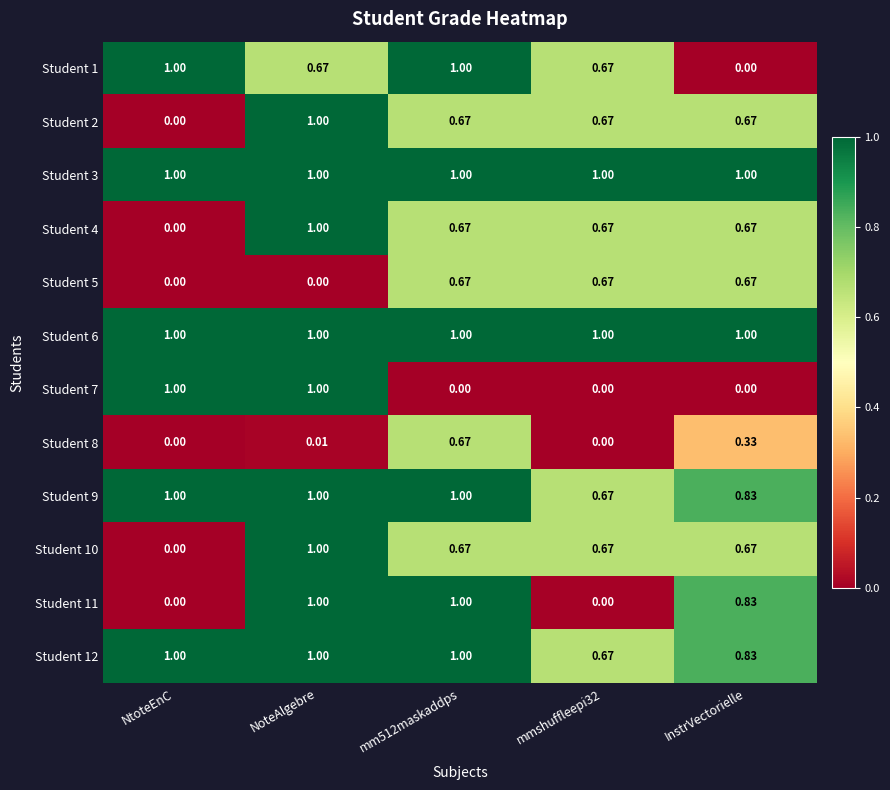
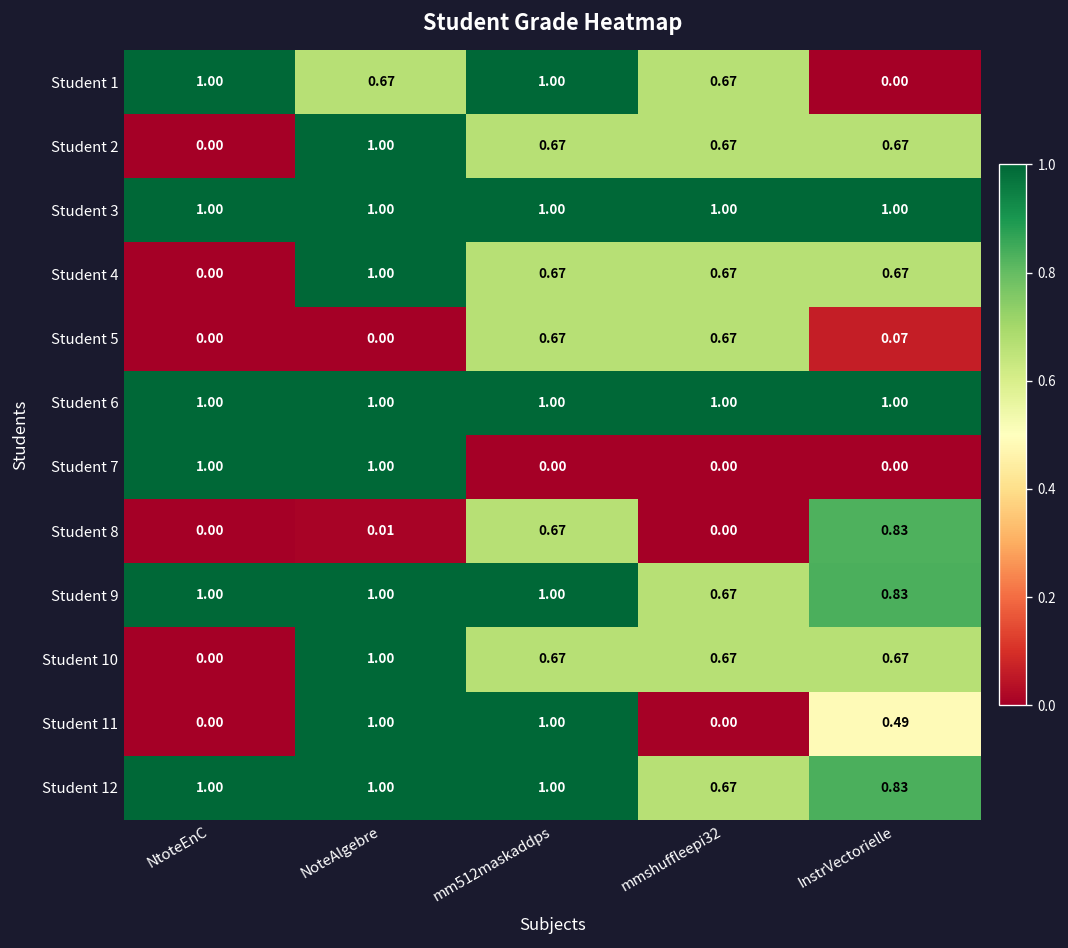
Student 5, InstrVectorielle: 0.67 -> 0.07
Student 8, InstrVectorielle: 0.33 -> 0.83
Student 11, InstrVectorielle: 0.83 -> 0.49
